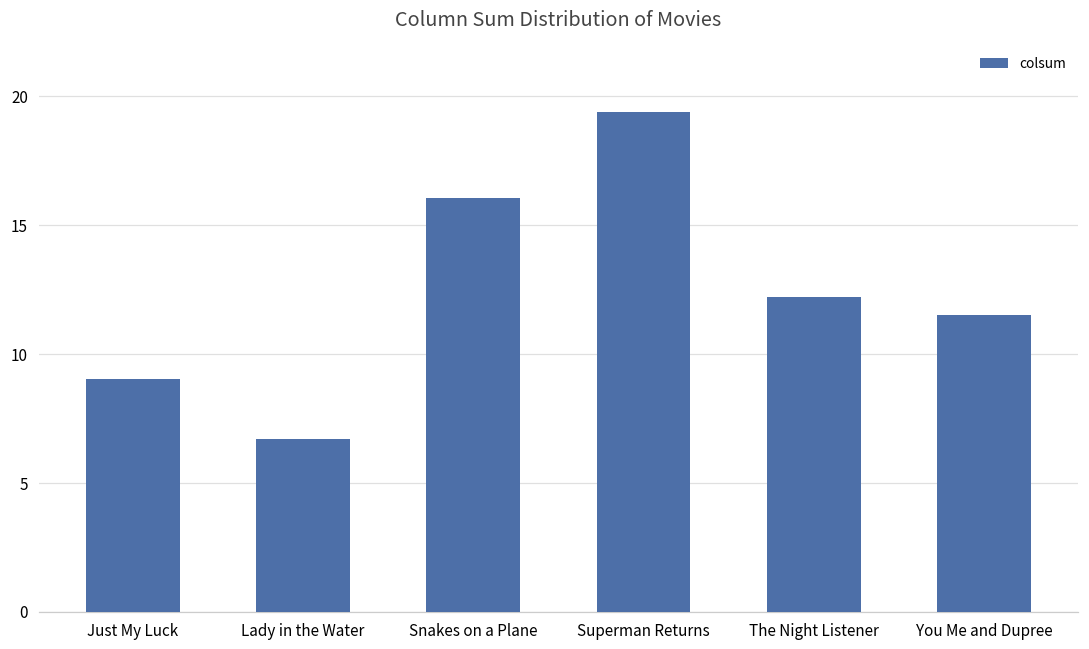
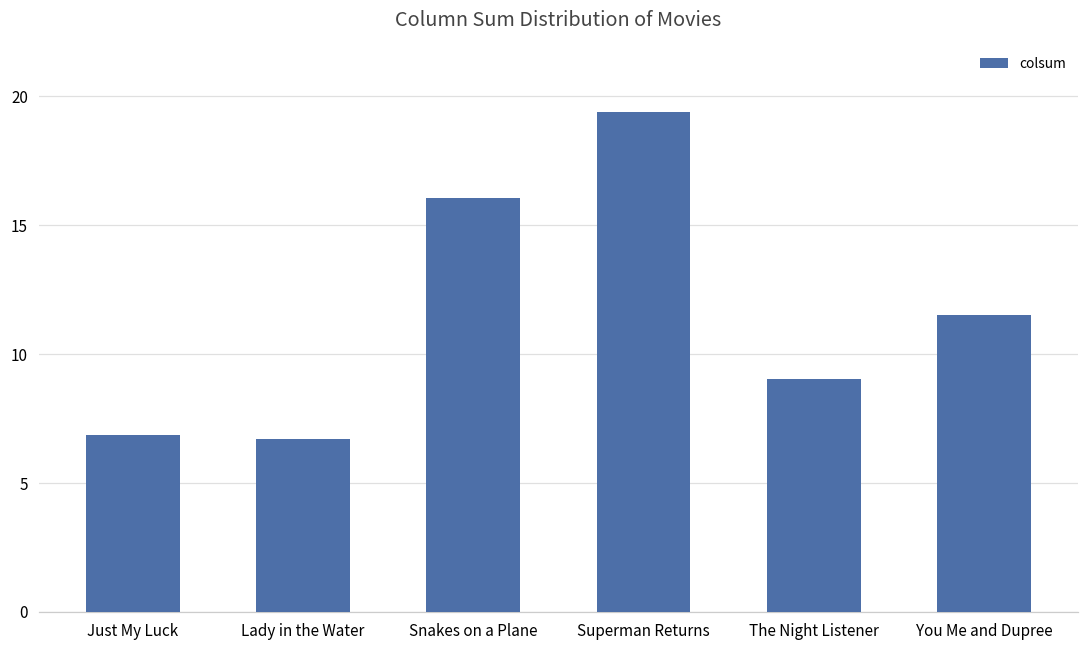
Just My Luck: 9.0 -> 6.9
The Night Listener: 12.2 -> 9.0
